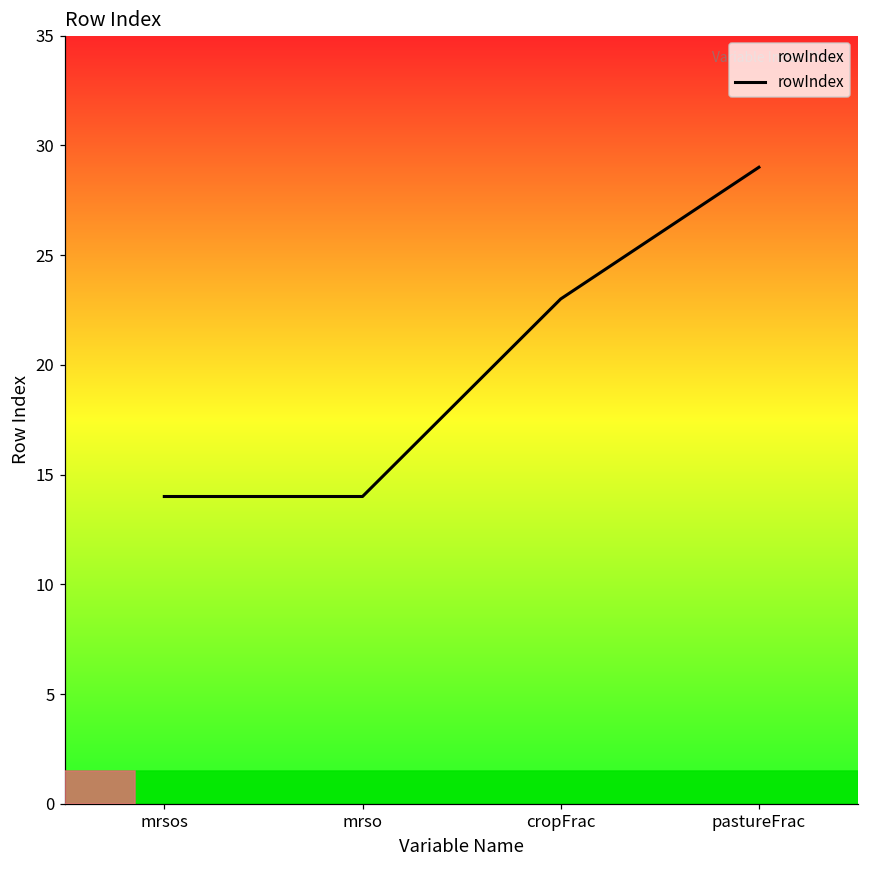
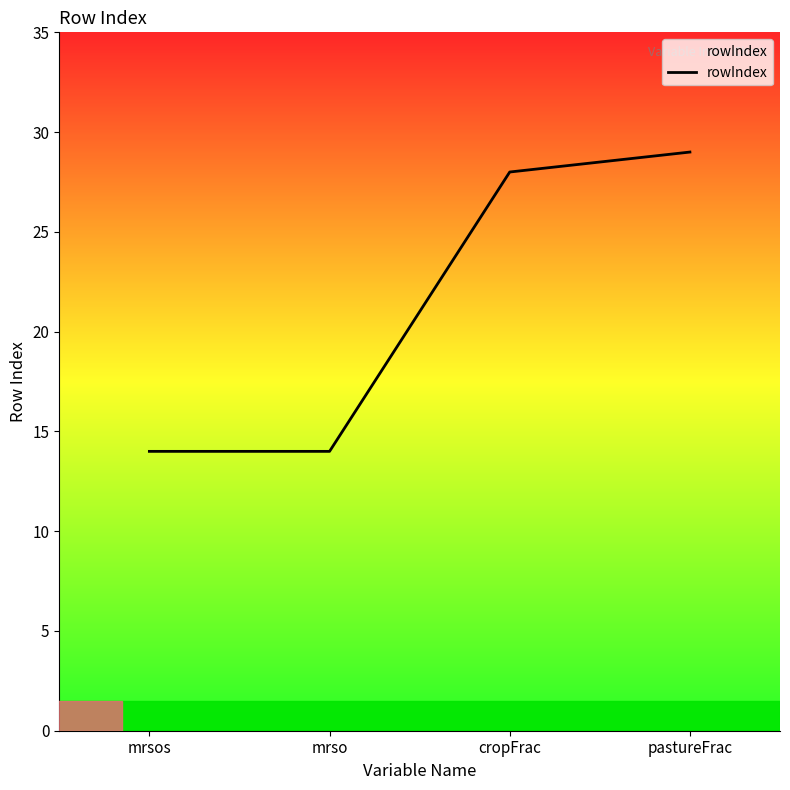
cropFrac: 23 -> 28
